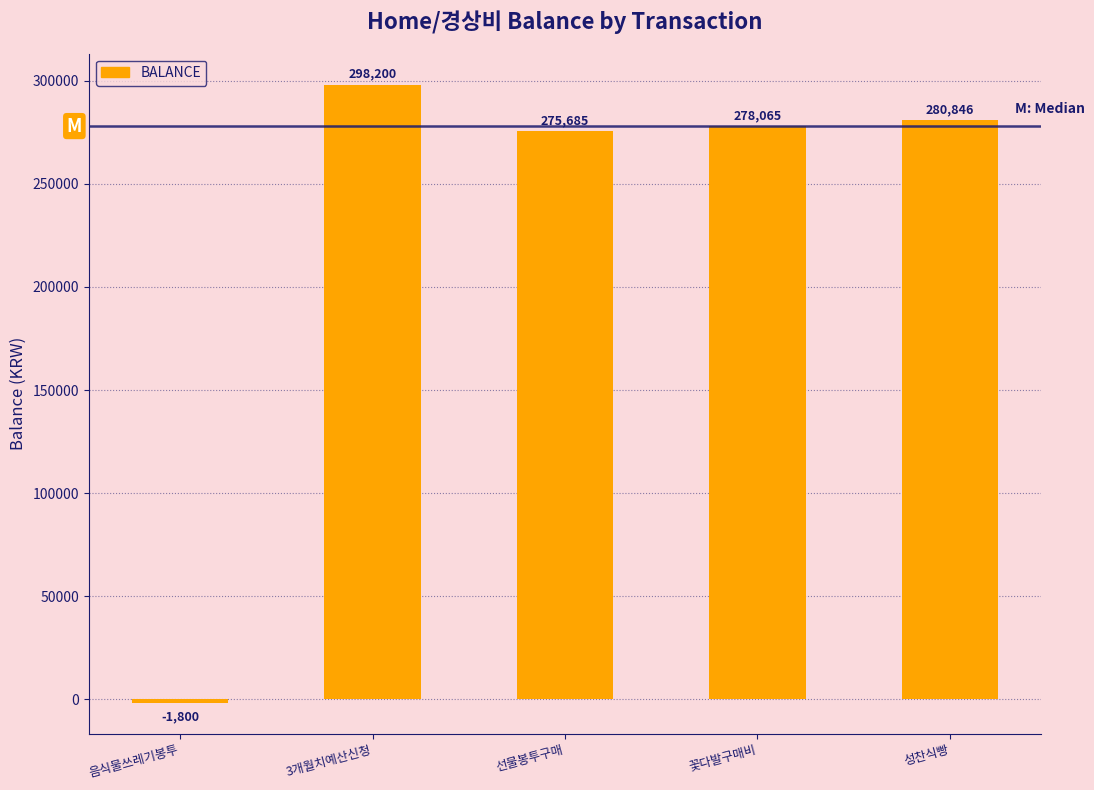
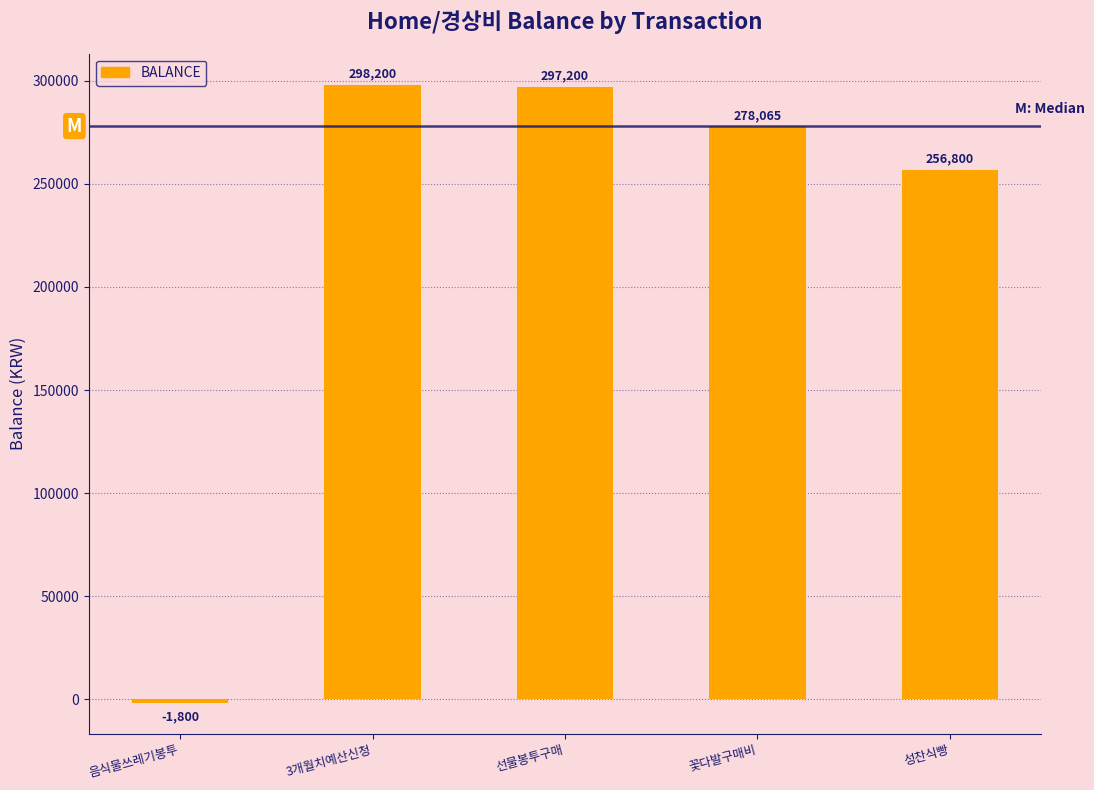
선물봉투구매: 275,685 -> 297,200
성찬식빵: 280,846 -> 256,800
